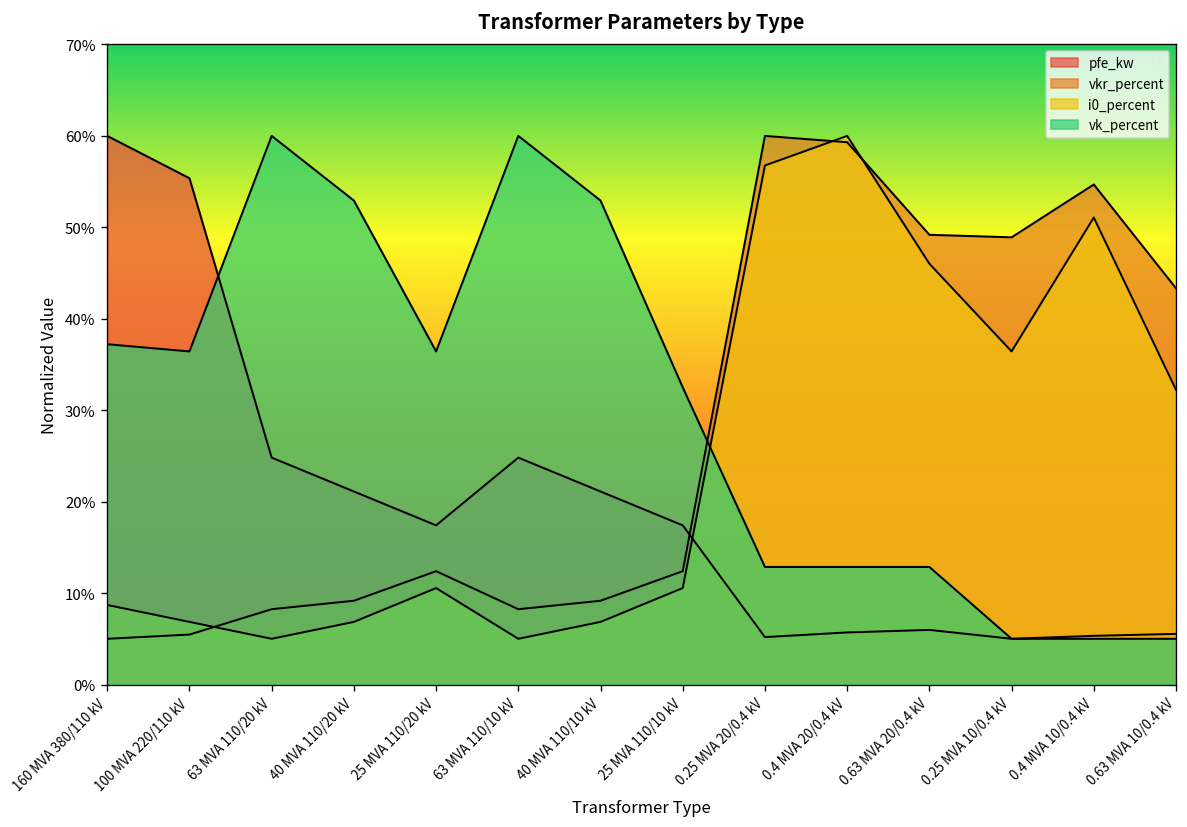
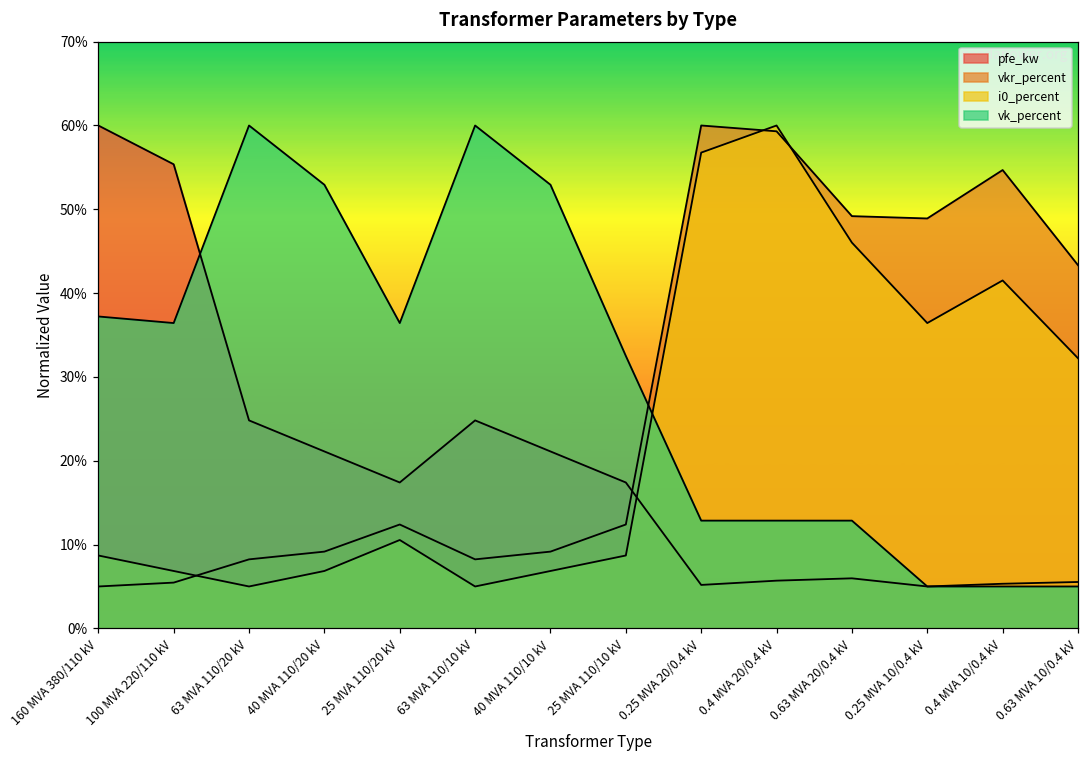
i0_percent, 25 MVA 110/10 kV: 11% -> 9%
i0_percent, 0.4 MVA 10/0.4 kV: 51% -> 42%
